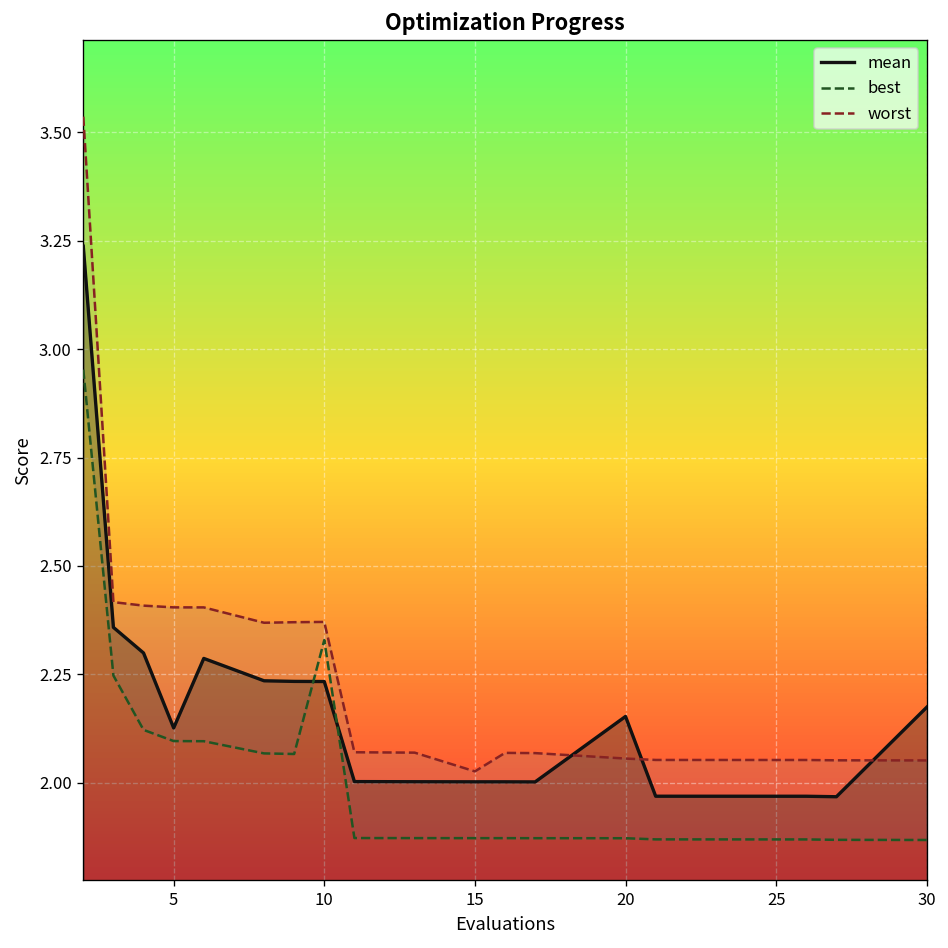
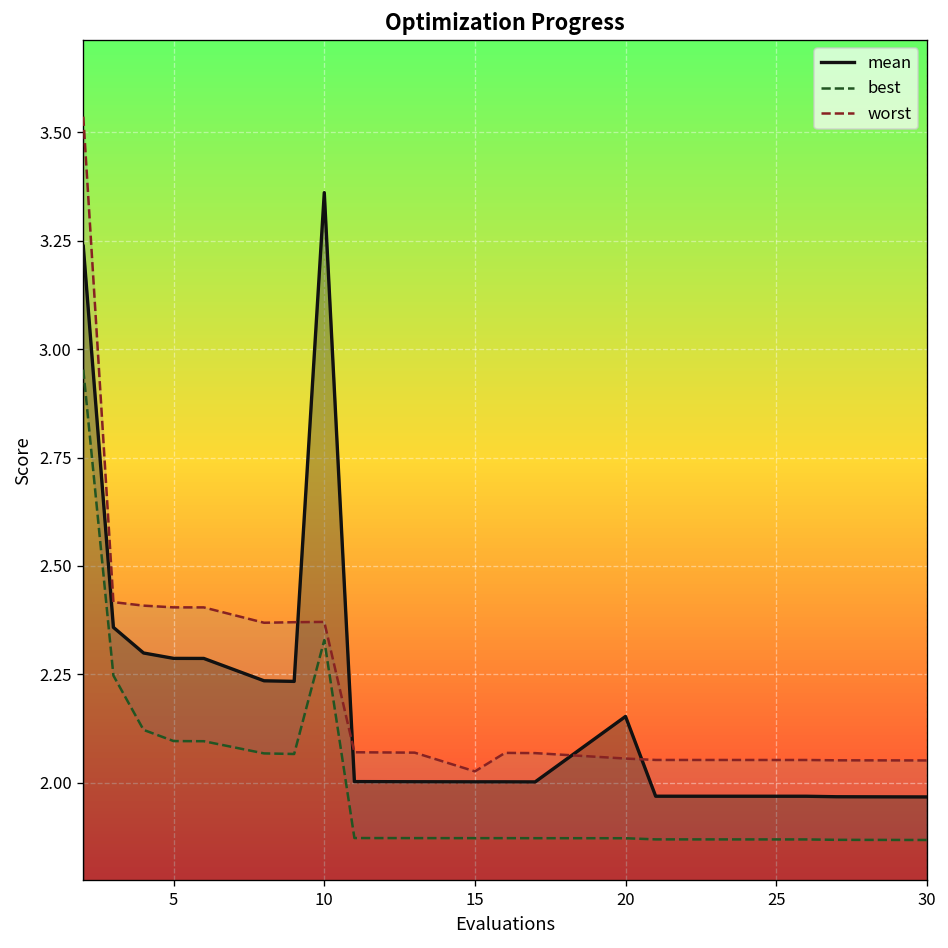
mean, 5: 2.13 -> 2.29
mean, 10: 2.23 -> 3.36
mean, 30: 2.17 -> 1.97
